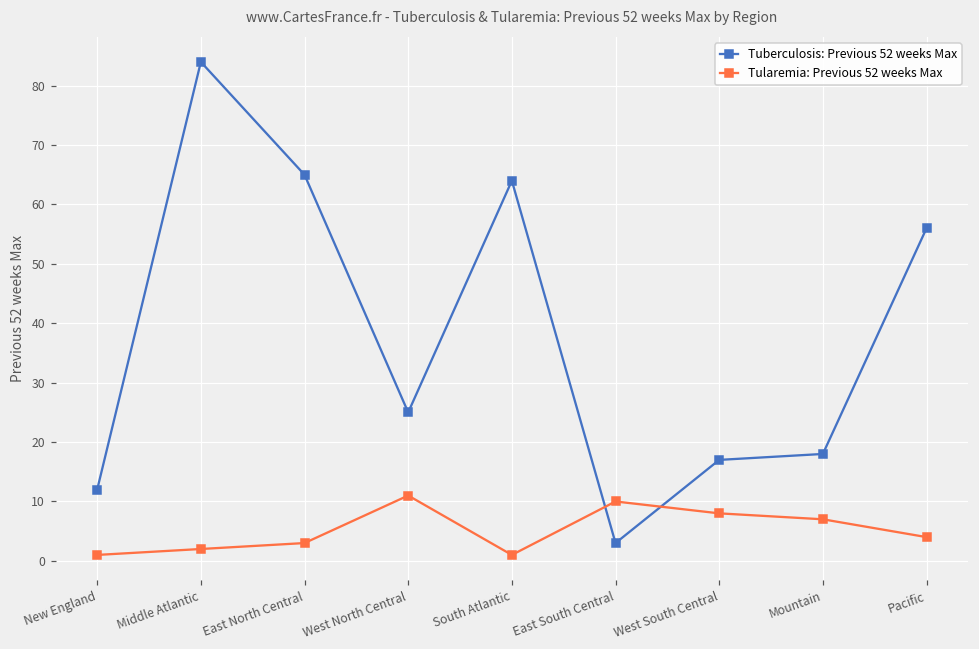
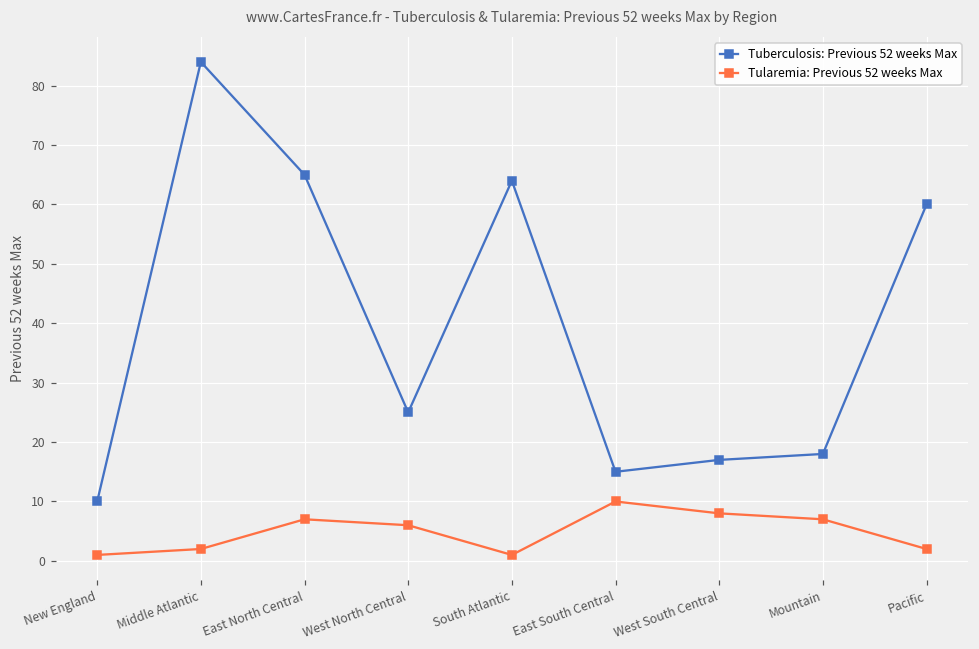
Tuberculosis: Previous 52 weeks Max, New England: 12 -> 10
Tularemia: Previous 52 weeks Max, East North Central: 3 -> 7
Tularemia: Previous 52 weeks Max, West North Central: 11 -> 6
Tuberculosis: Previous 52 weeks Max, East South Central: 3 -> 15
Tuberculosis: Previous 52 weeks Max, Pacific: 56 -> 60
Tularemia: Previous 52 weeks Max, Pacific: 4 -> 2
